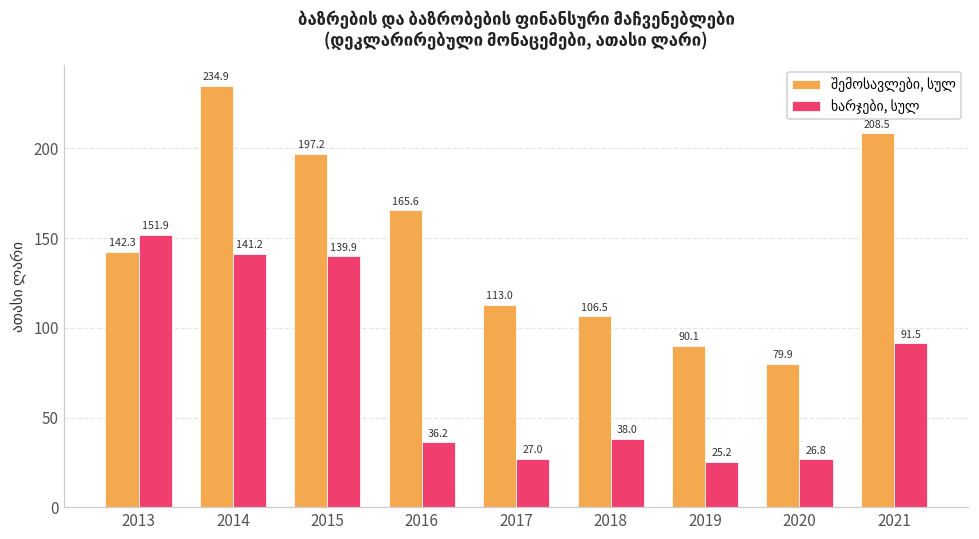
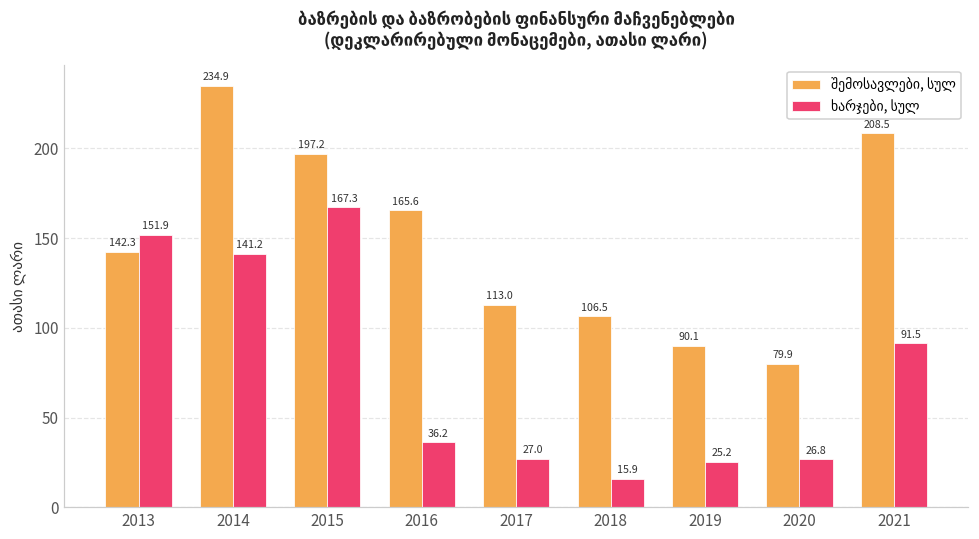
ხარჯები, სულ, 2015: 139.9 -> 167.3
ხარჯები, სულ, 2018: 38.0 -> 15.9
